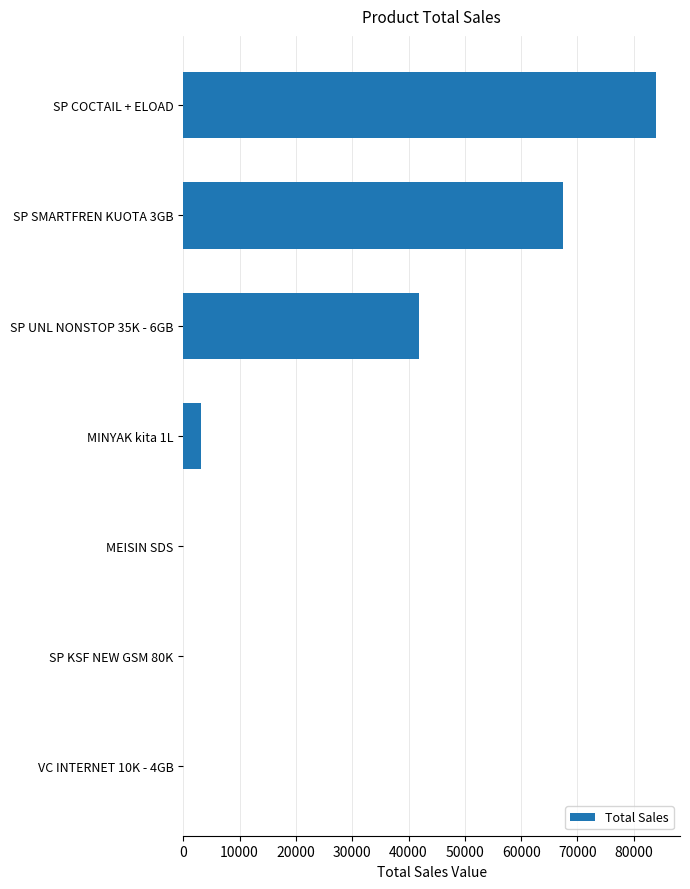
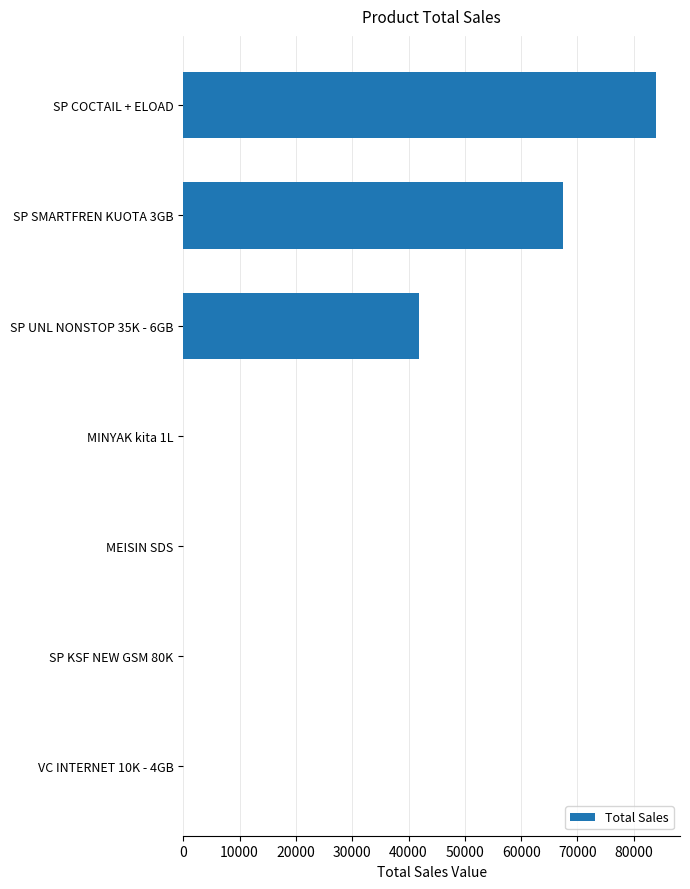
MINYAK kita 1L: 3000 -> 0
